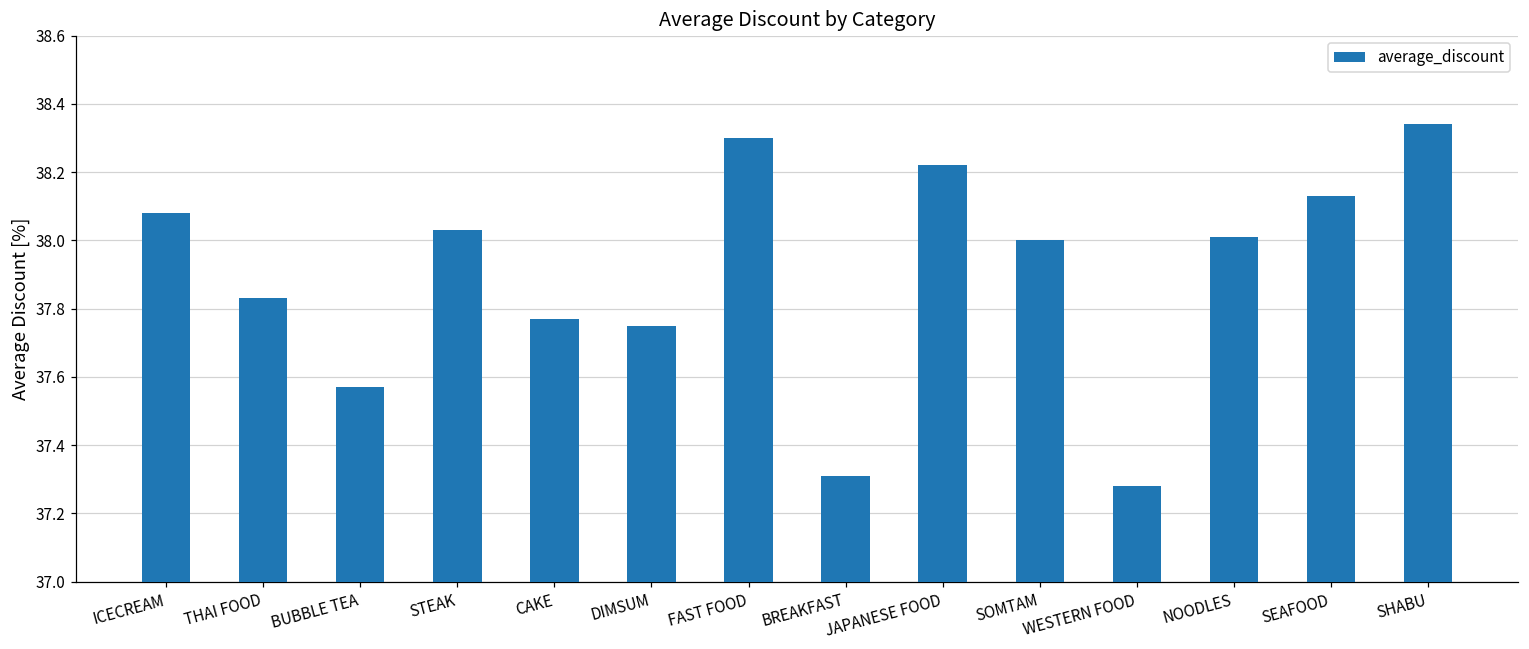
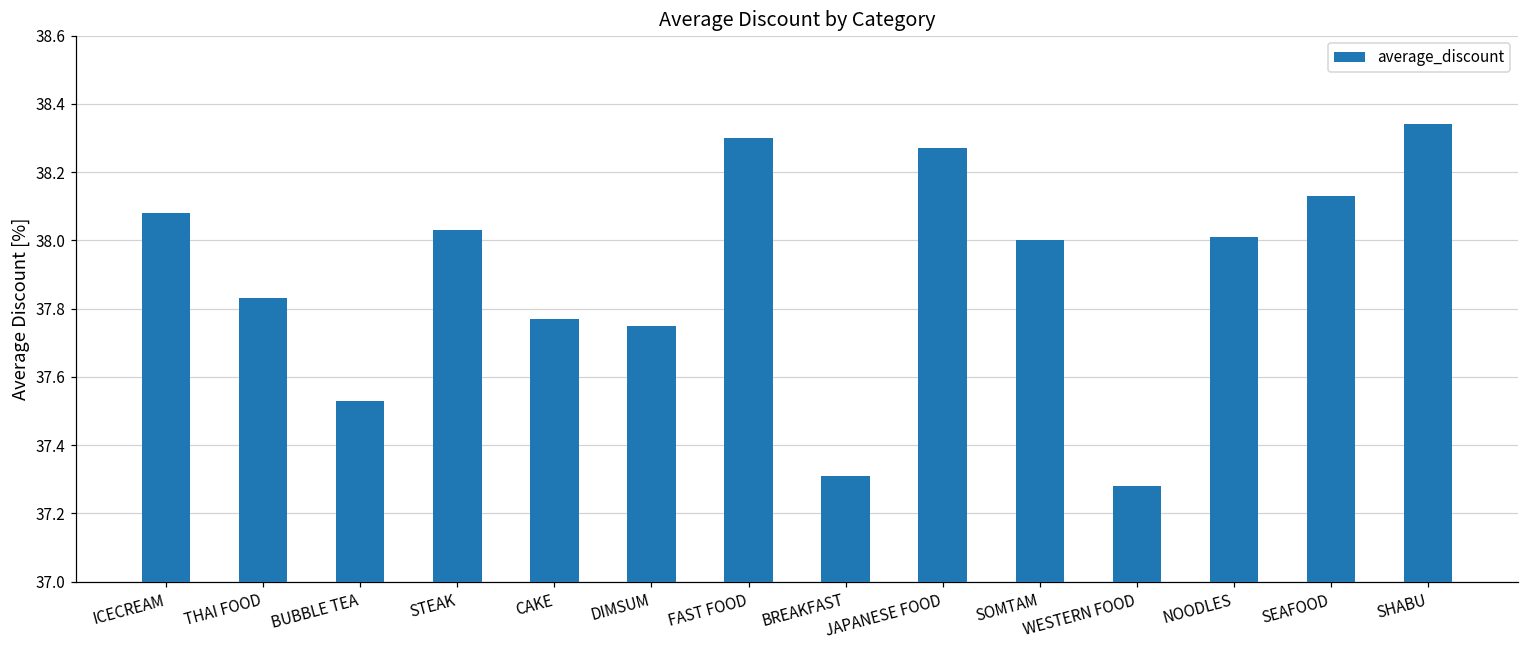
BUBBLE TEA: 37.57 -> 37.53
JAPANESE FOOD: 38.22 -> 38.27
